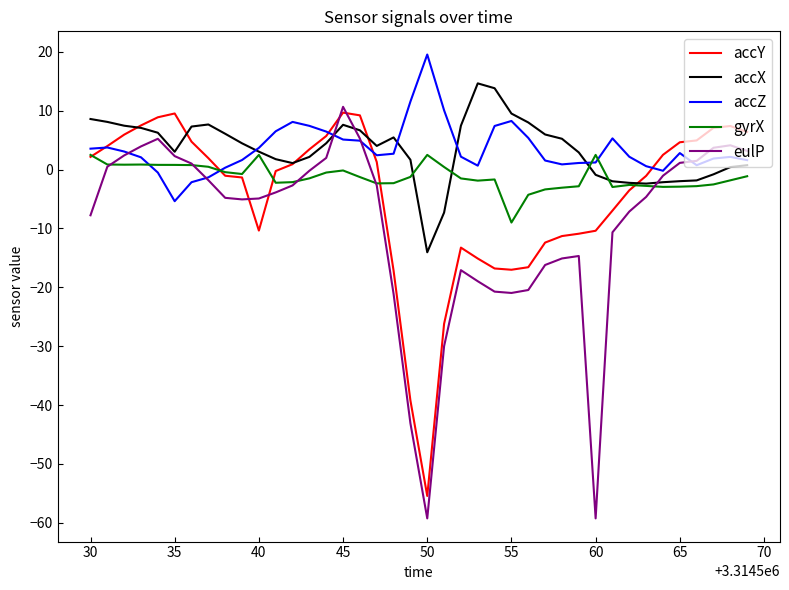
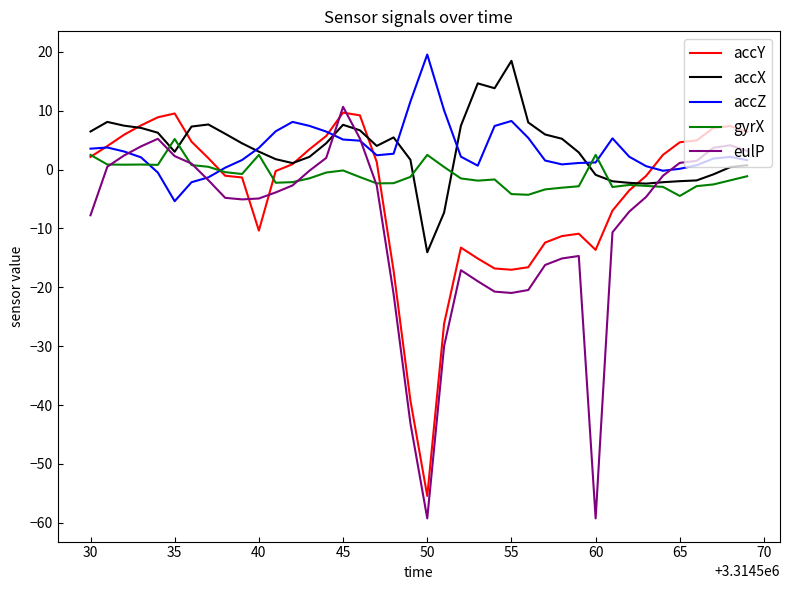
accX, 30: 9 -> 6
gyrX, 35: 1 -> 5
accX, 55: 10 -> 18
gyrX, 55: -9 -> -4
accY, 60: -10 -> -14
accZ, 65: 3 -> 0
gyrX, 65: -3 -> -4
